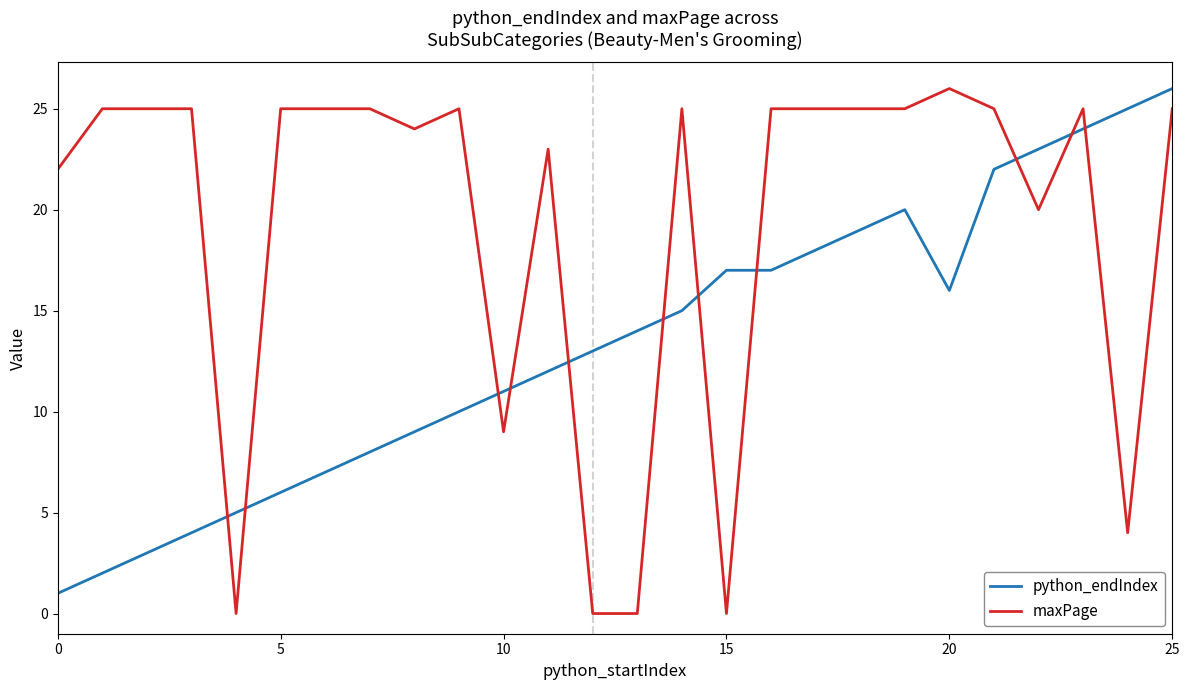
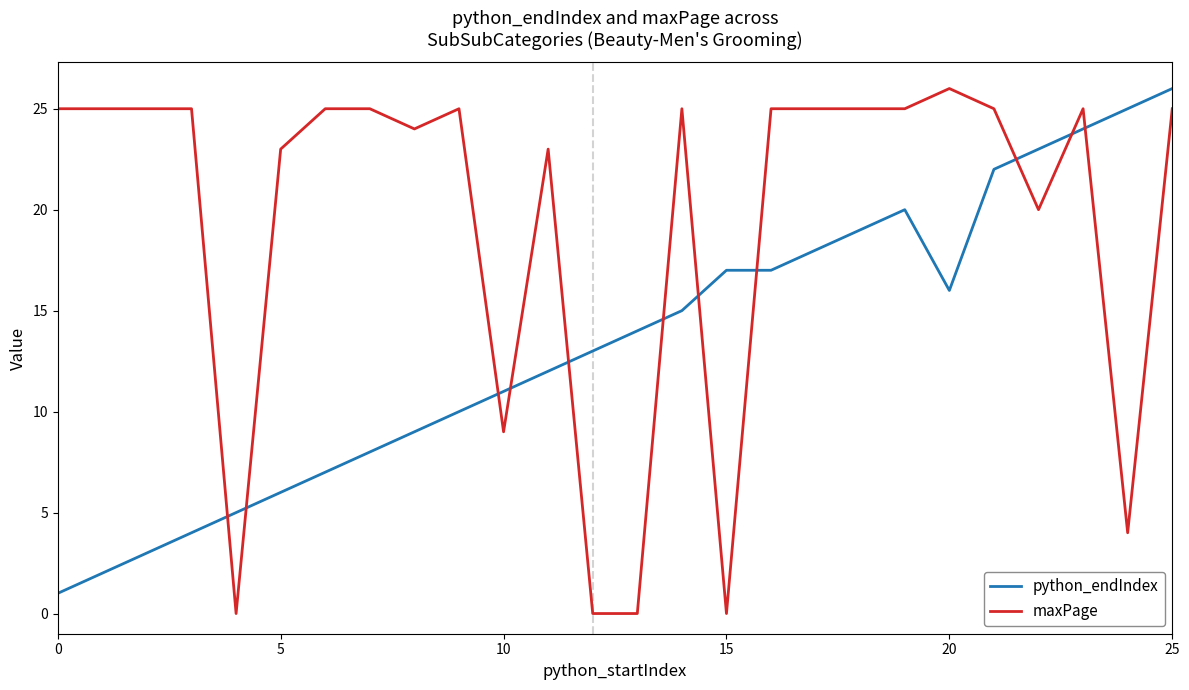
maxPage, 0: 22 -> 25
maxPage, 5: 25 -> 23
